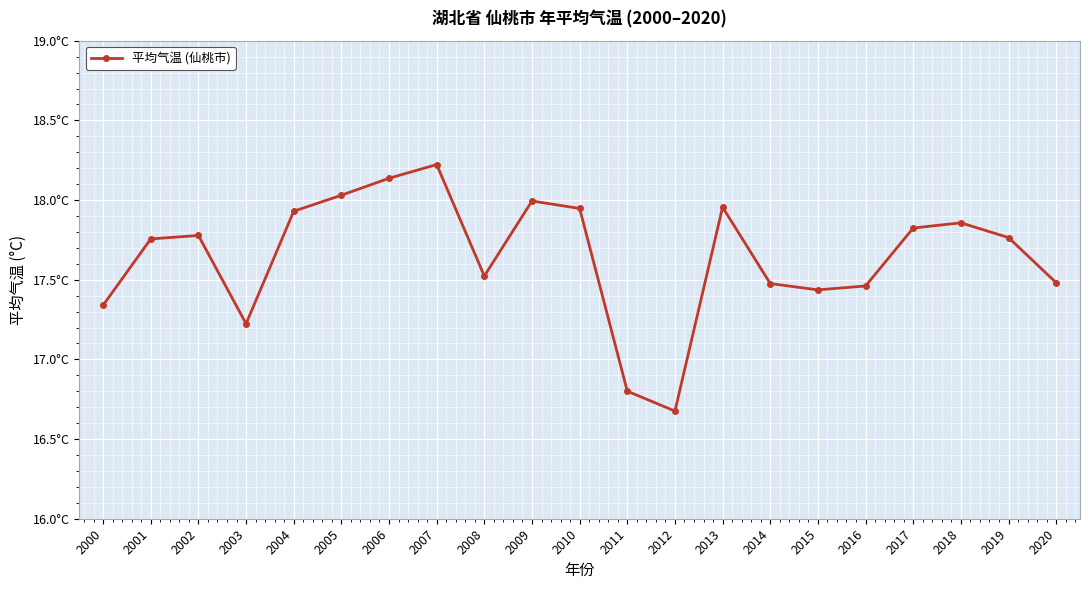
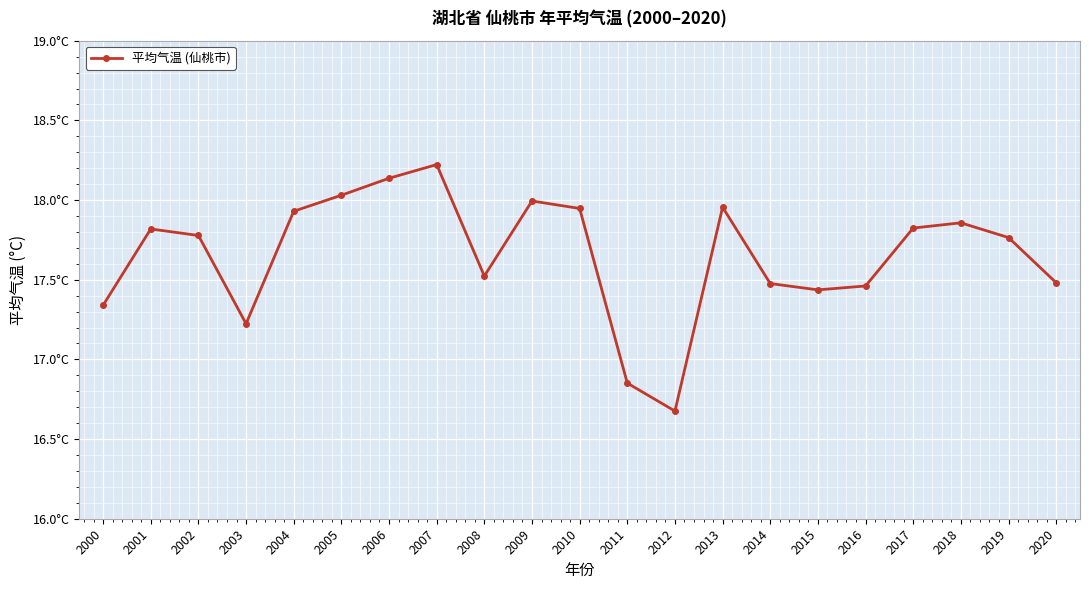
2001: 17.76°C -> 17.82°C
2011: 16.80°C -> 16.85°C
